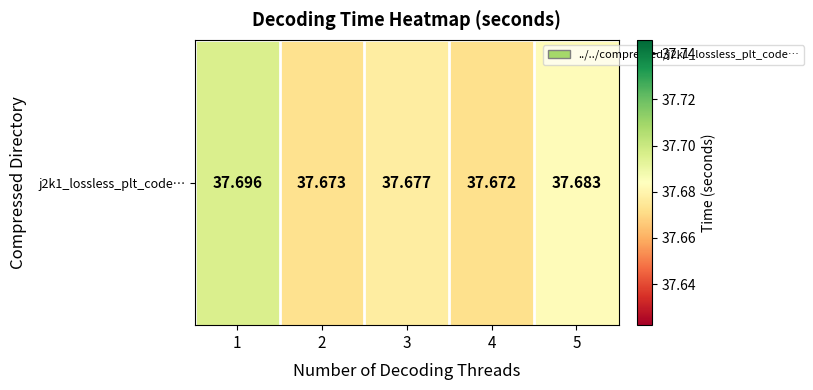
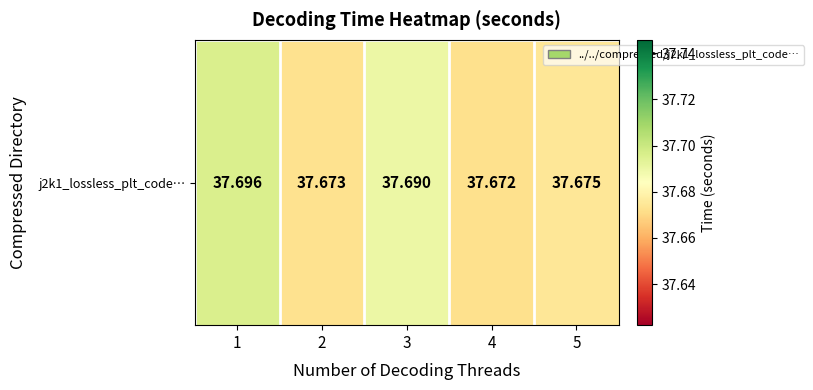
j2k1_lossless_plt_code…, 3: 37.677 -> 37.690
j2k1_lossless_plt_code…, 5: 37.683 -> 37.675
